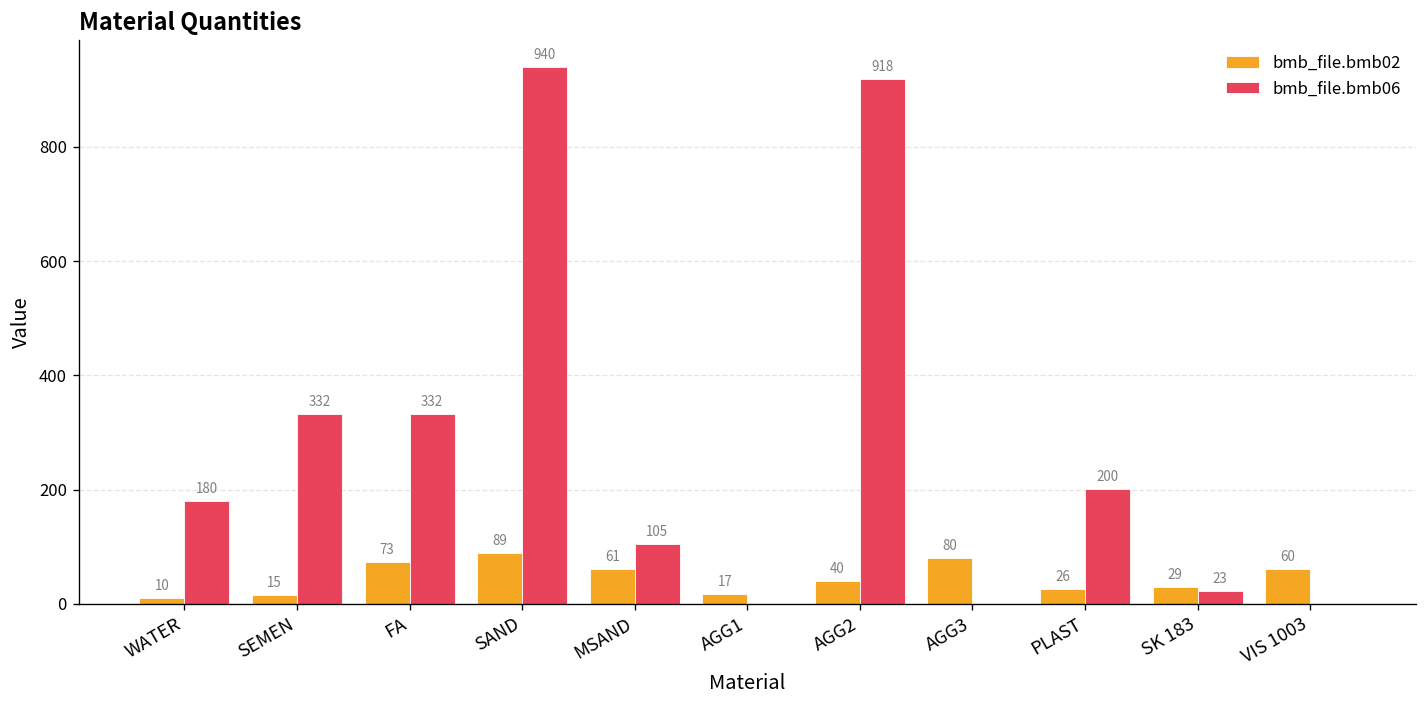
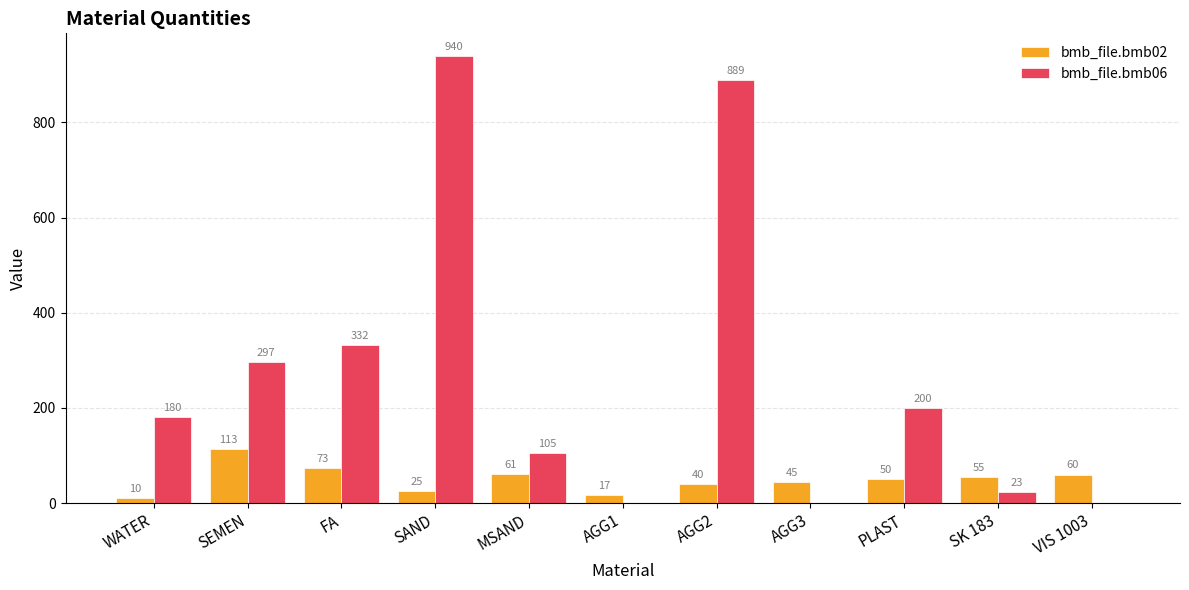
bmb_file.bmb02, SEMEN: 15 -> 113
bmb_file.bmb06, SEMEN: 332 -> 297
bmb_file.bmb02, SAND: 89 -> 25
bmb_file.bmb06, AGG2: 918 -> 889
bmb_file.bmb02, AGG3: 80 -> 45
bmb_file.bmb02, PLAST: 26 -> 50
bmb_file.bmb02, SK 183: 29 -> 55
